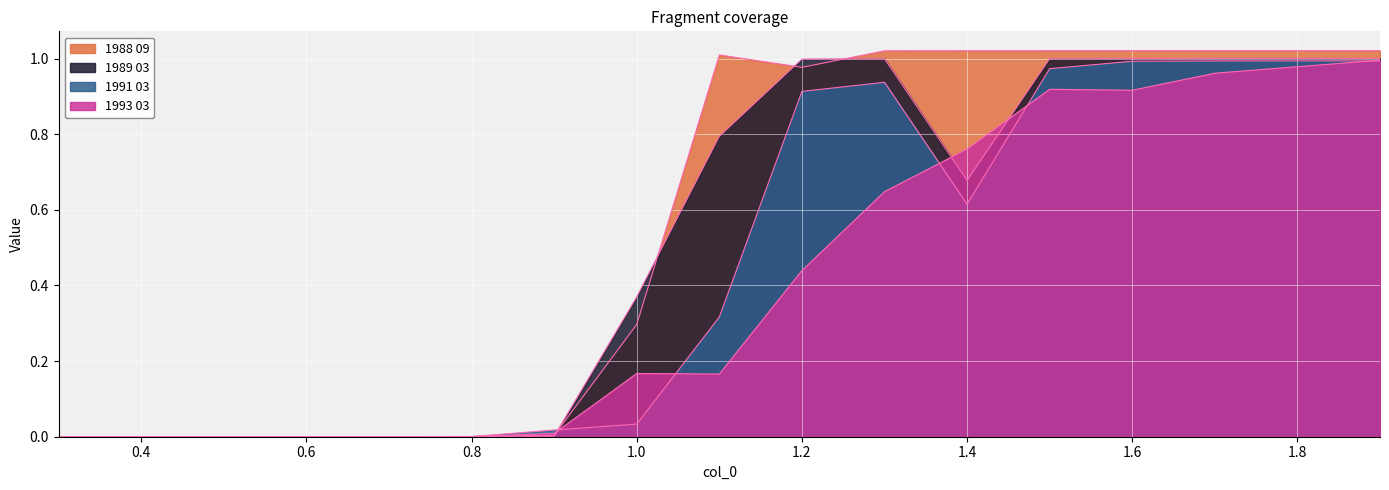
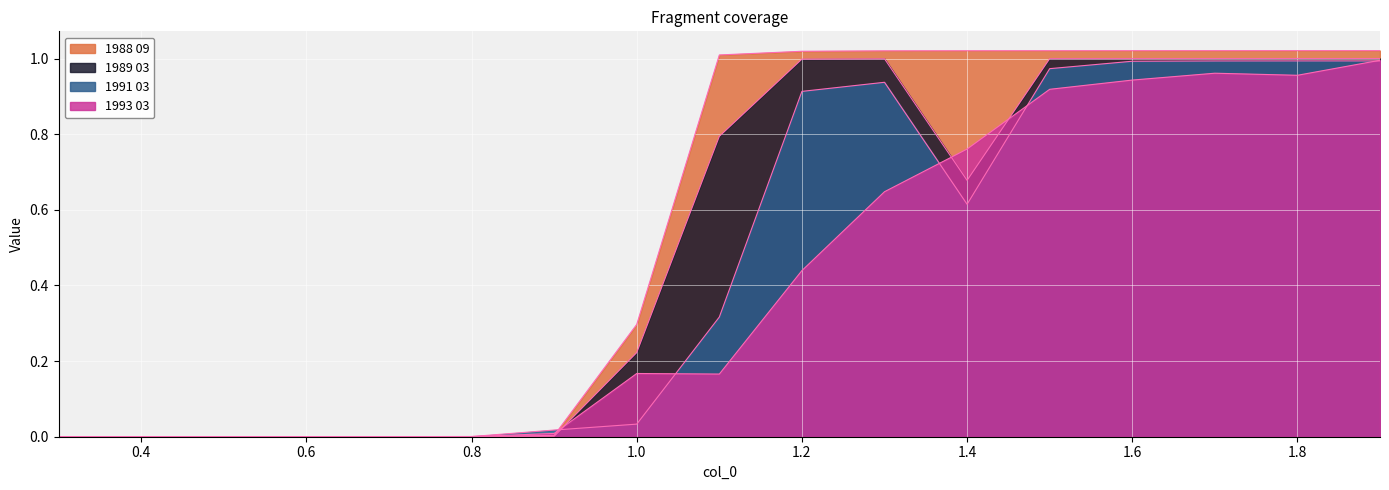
1989 03, 1.0: 0.37 -> 0.22
1988 09, 1.2: 0.98 -> 1.02
1993 03, 1.6: 0.92 -> 0.94
1993 03, 1.8: 0.98 -> 0.96
